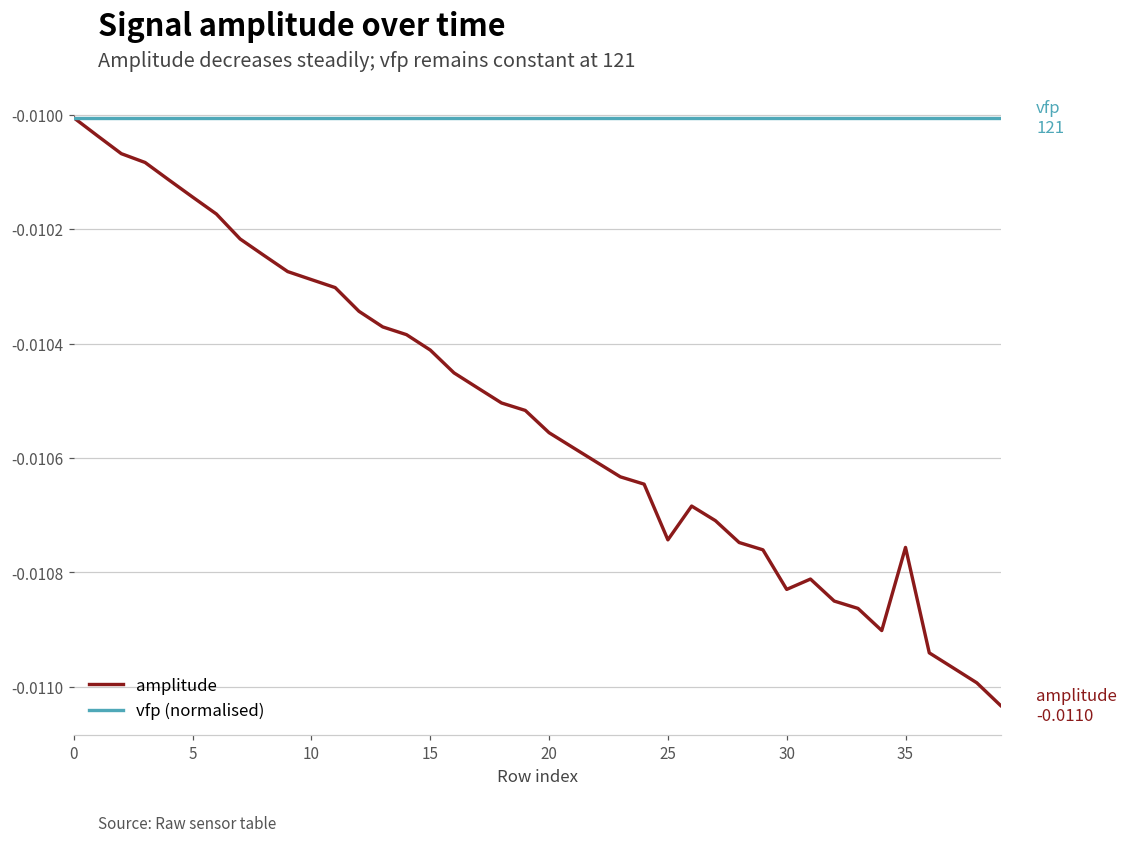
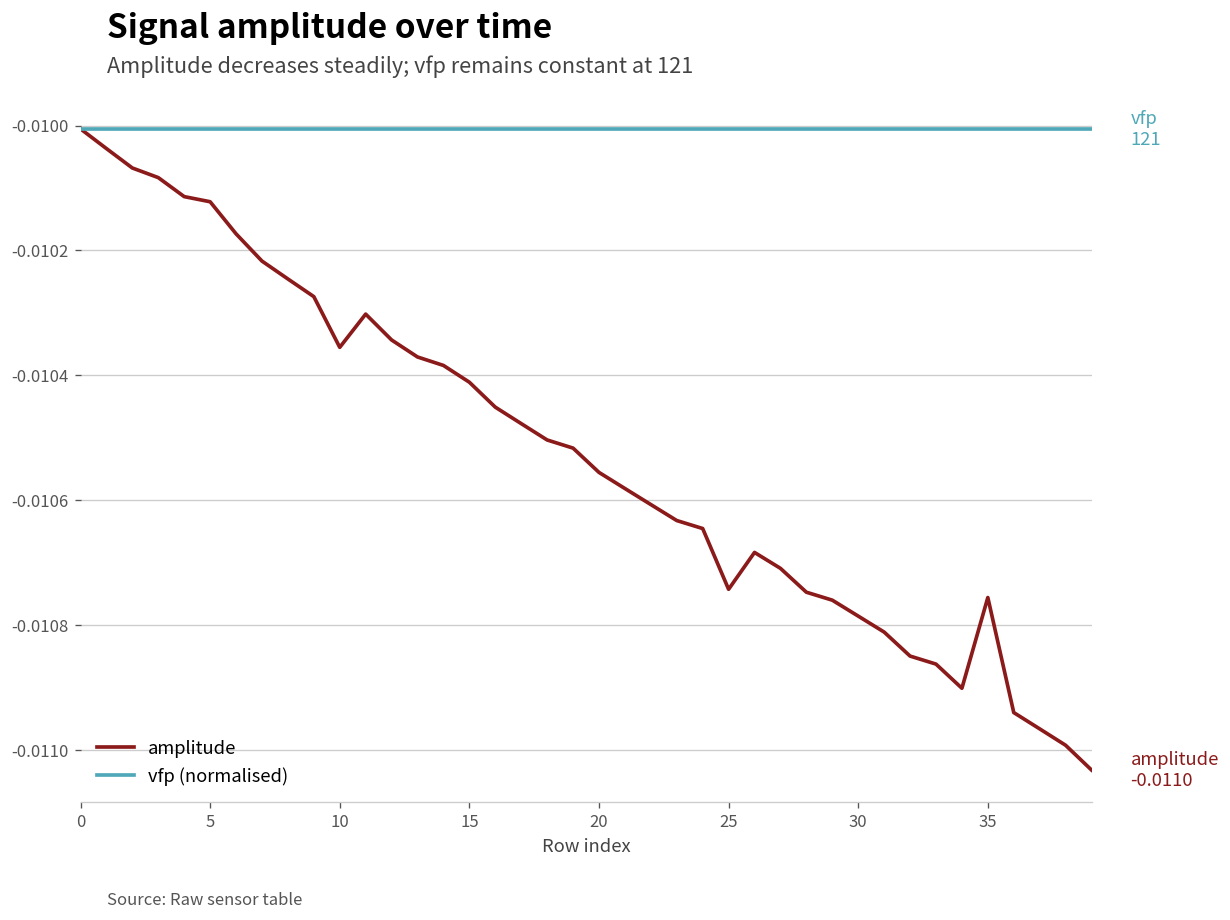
amplitude, 5: -0.01014 -> -0.01012
amplitude, 10: -0.01029 -> -0.01036
amplitude, 30: -0.01083 -> -0.01079
